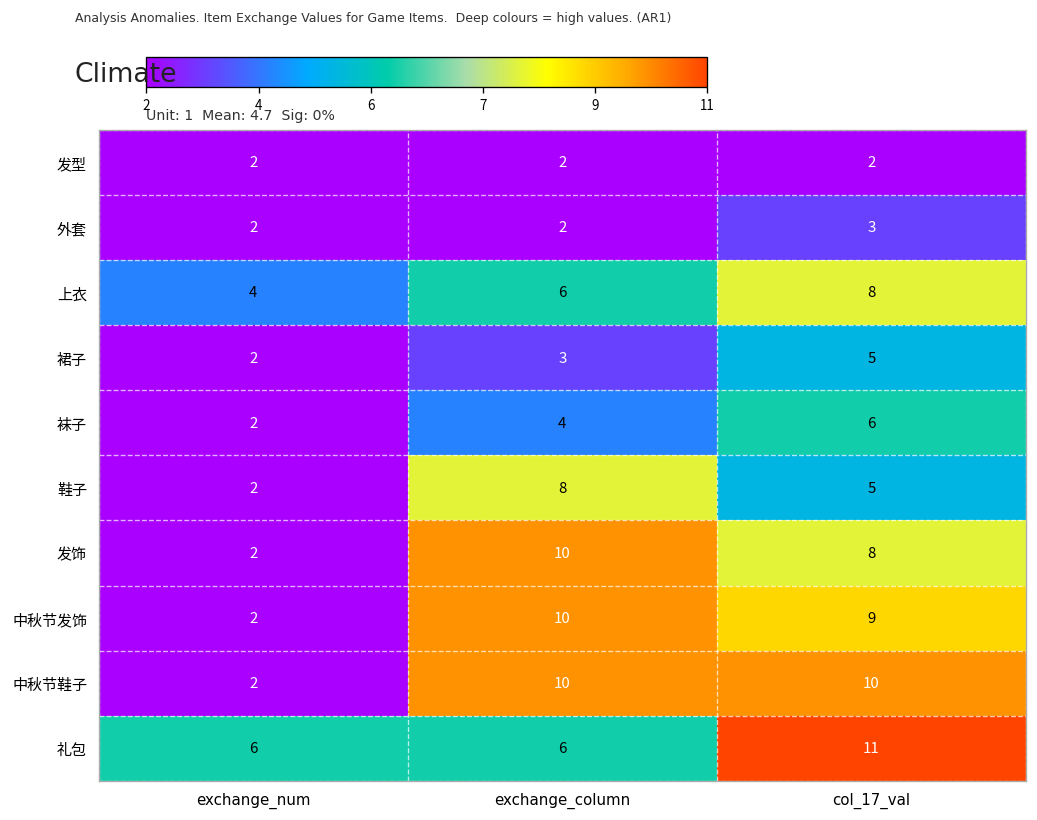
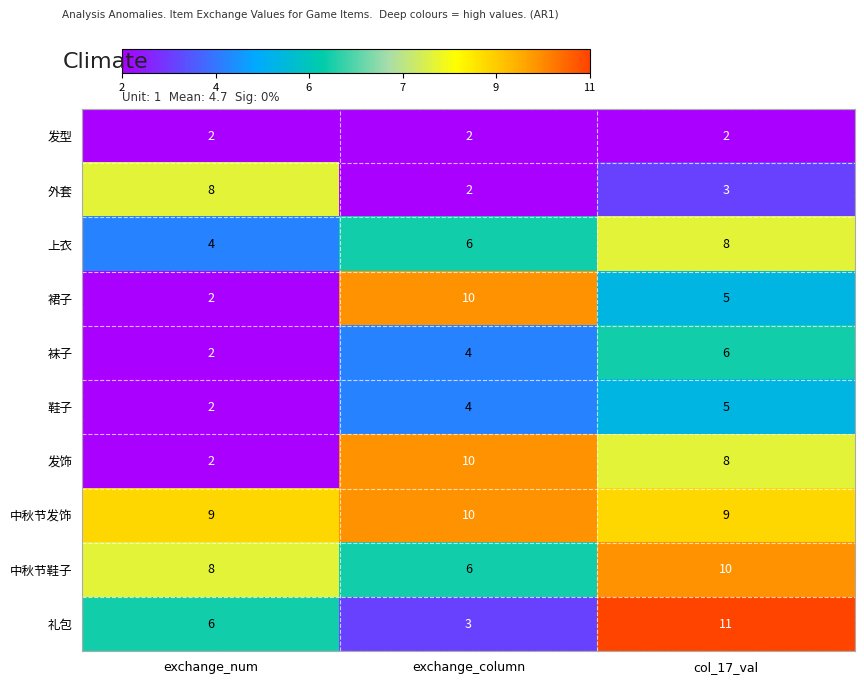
外套, exchange_num: 2 -> 8
裙子, exchange_column: 3 -> 10
鞋子, exchange_column: 8 -> 4
中秋节发饰, exchange_num: 2 -> 9
中秋节鞋子, exchange_num: 2 -> 8
中秋节鞋子, exchange_column: 10 -> 6
礼包, exchange_column: 6 -> 3
